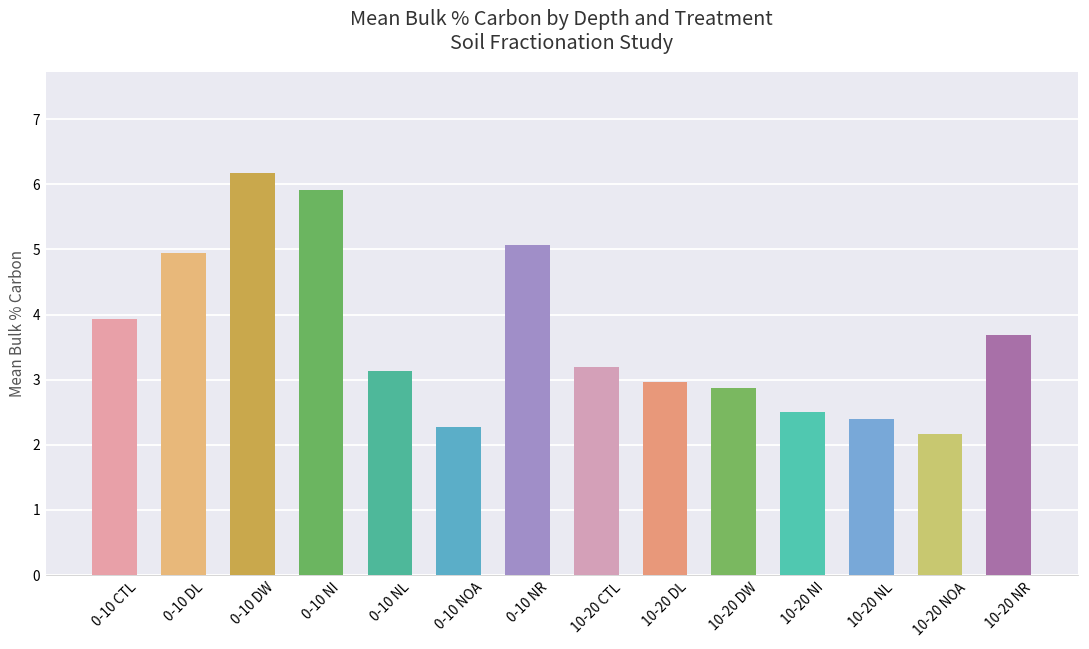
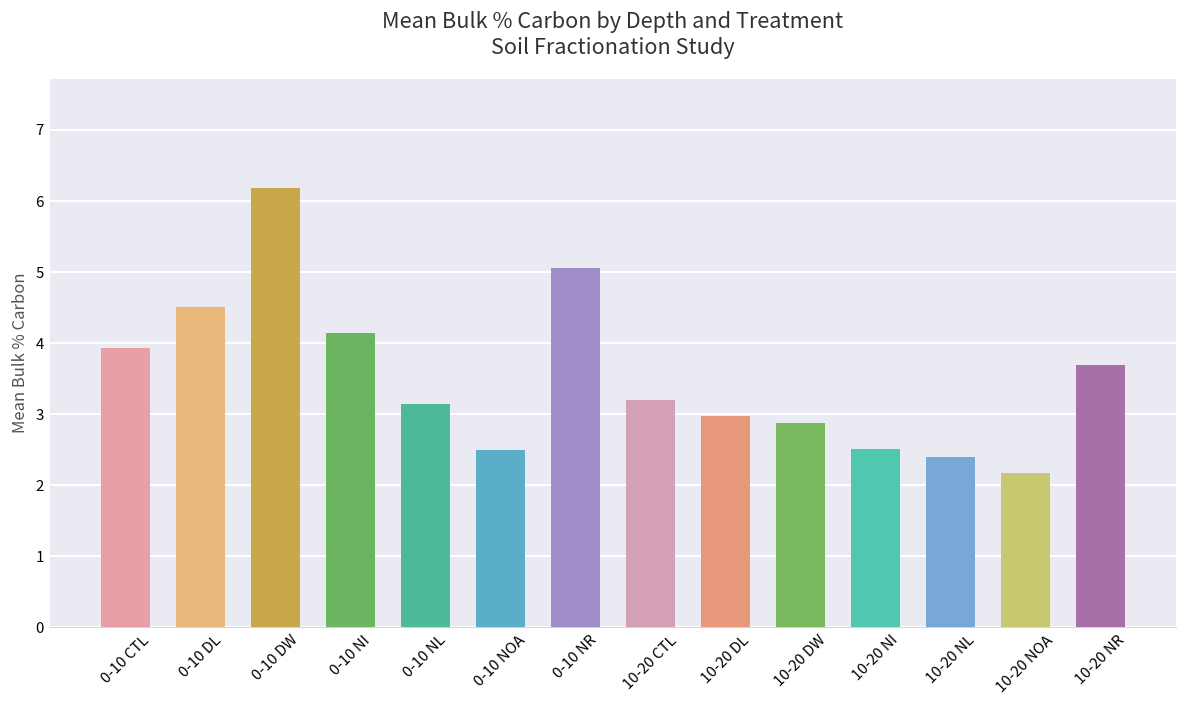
0-10 DL: 4.9 -> 4.5
0-10 NI: 5.9 -> 4.1
0-10 NOA: 2.3 -> 2.5
